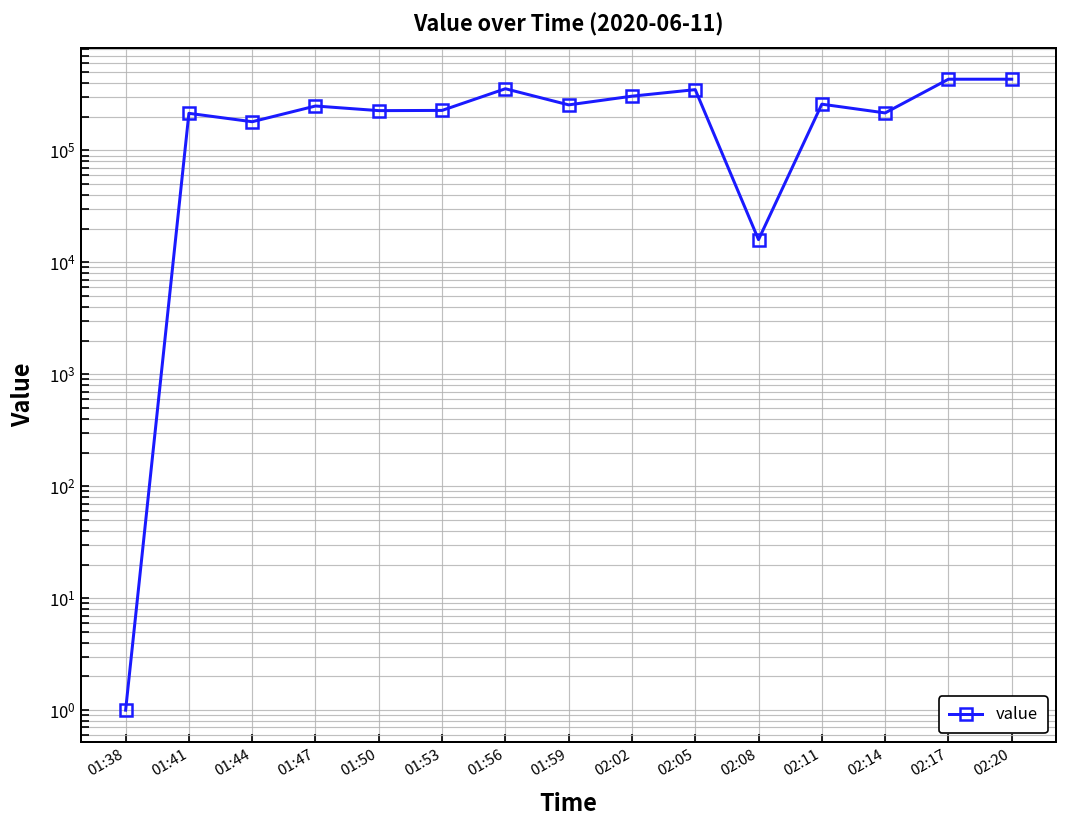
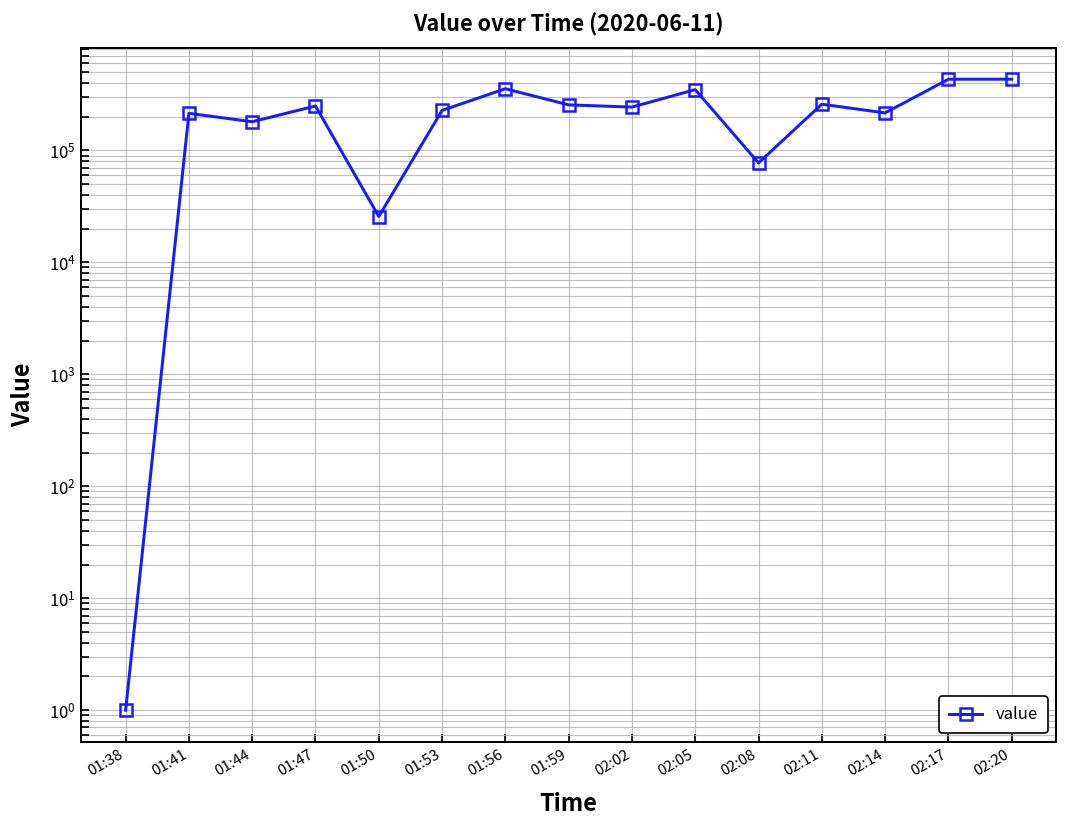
01:50: 230000 -> 26000
02:02: 310000 -> 240000
02:08: 16000 -> 80000
